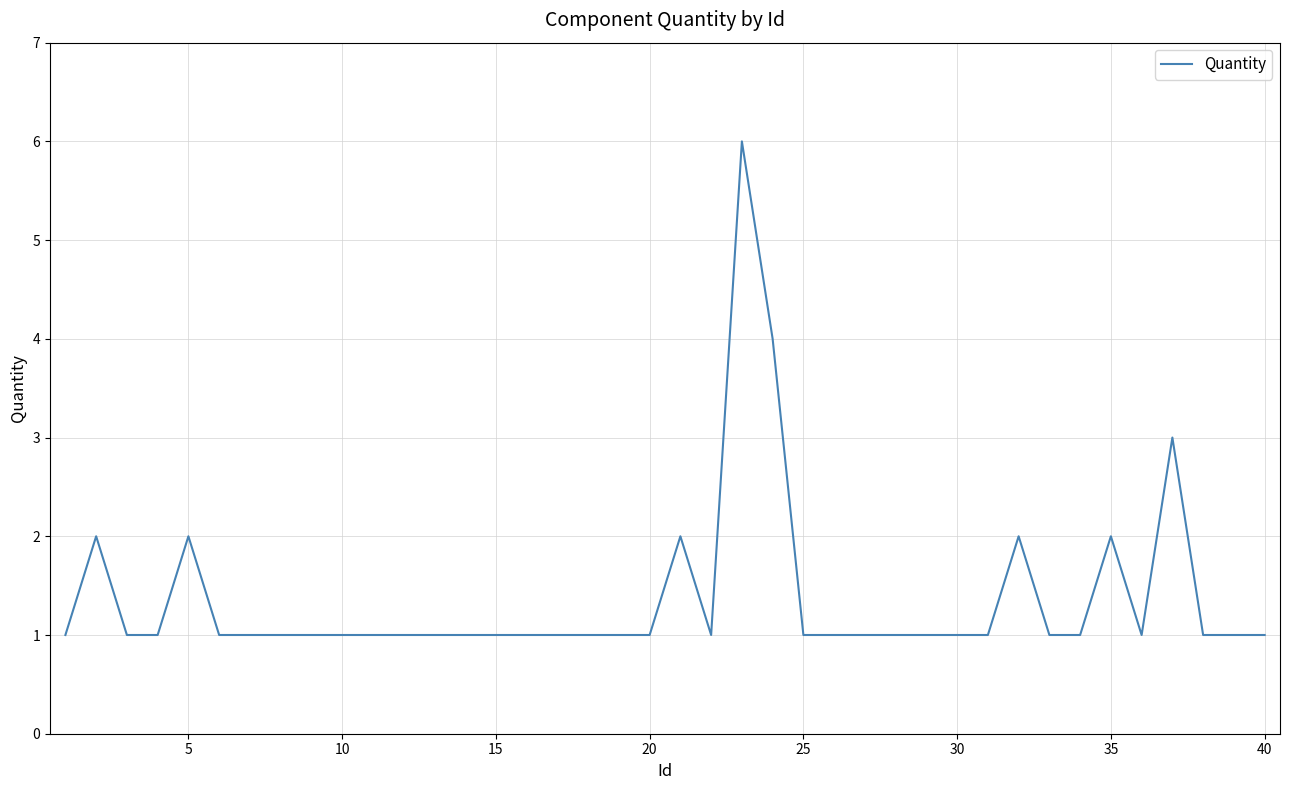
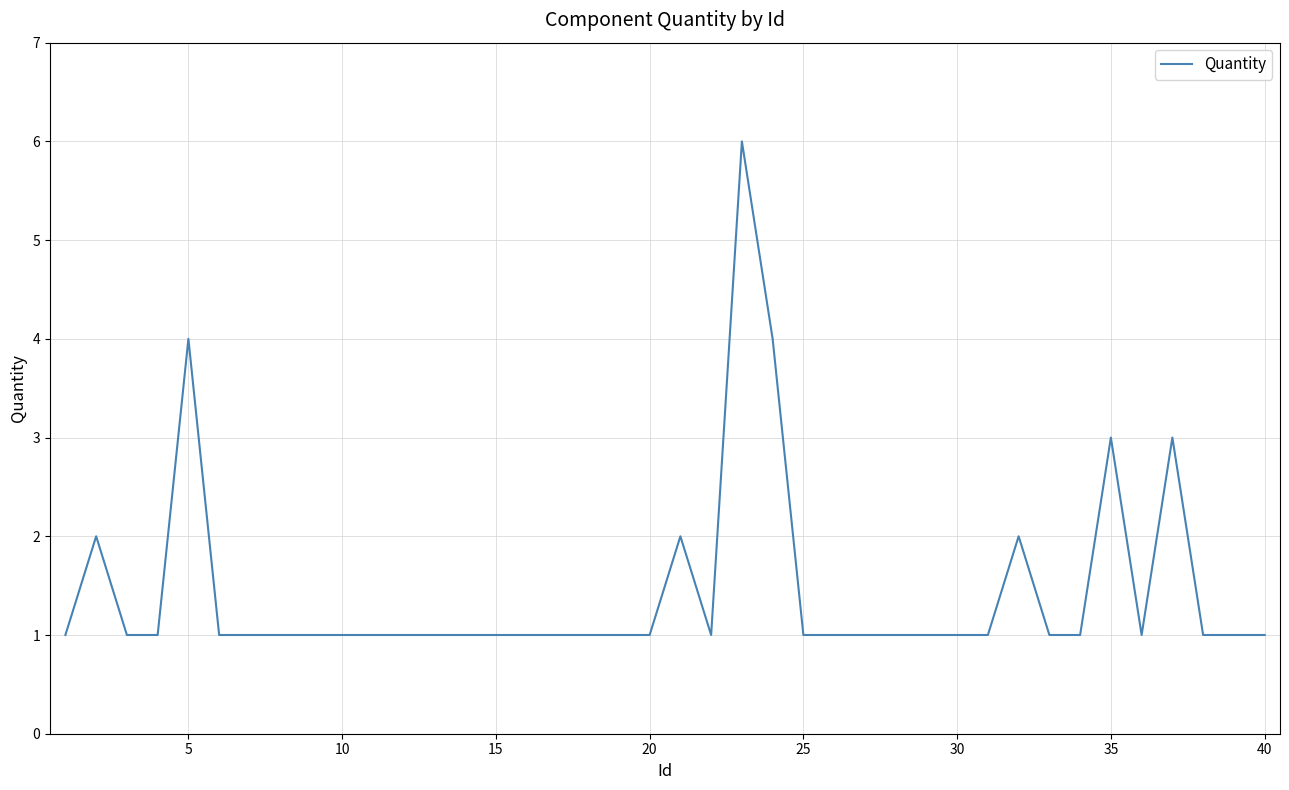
5: 2 -> 4
35: 2 -> 3
